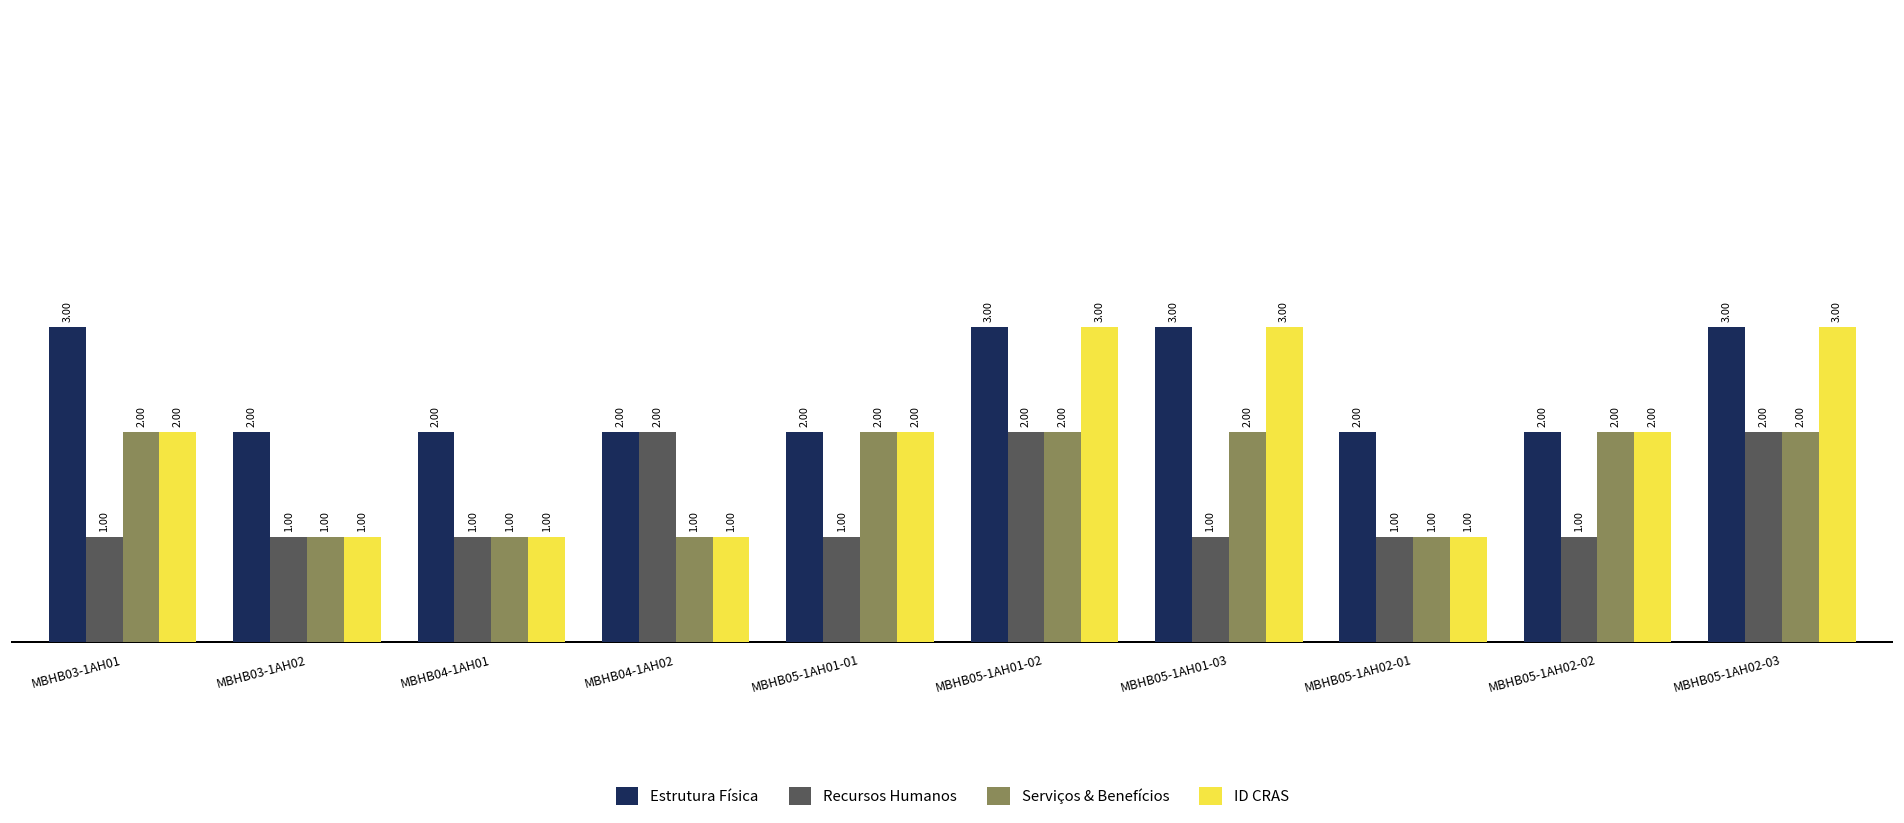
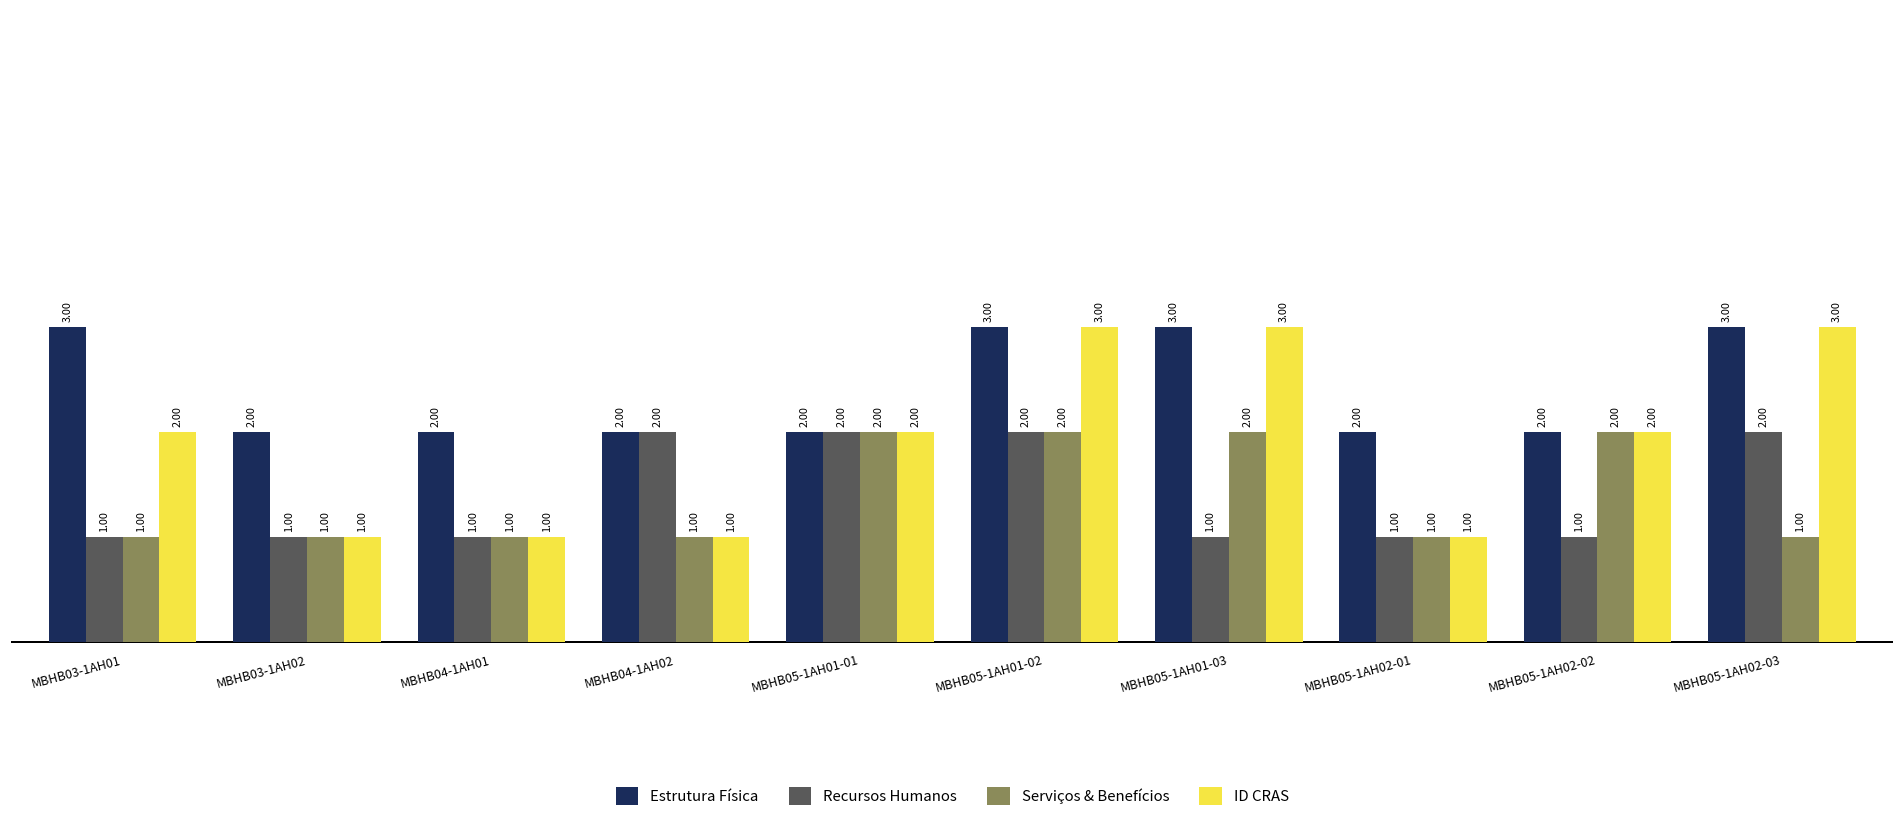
Serviços & Benefícios, MBHB03-1AH01: 2.00 -> 1.00
Recursos Humanos, MBHB05-1AH01-01: 1.00 -> 2.00
Serviços & Benefícios, MBHB05-1AH02-03: 2.00 -> 1.00
